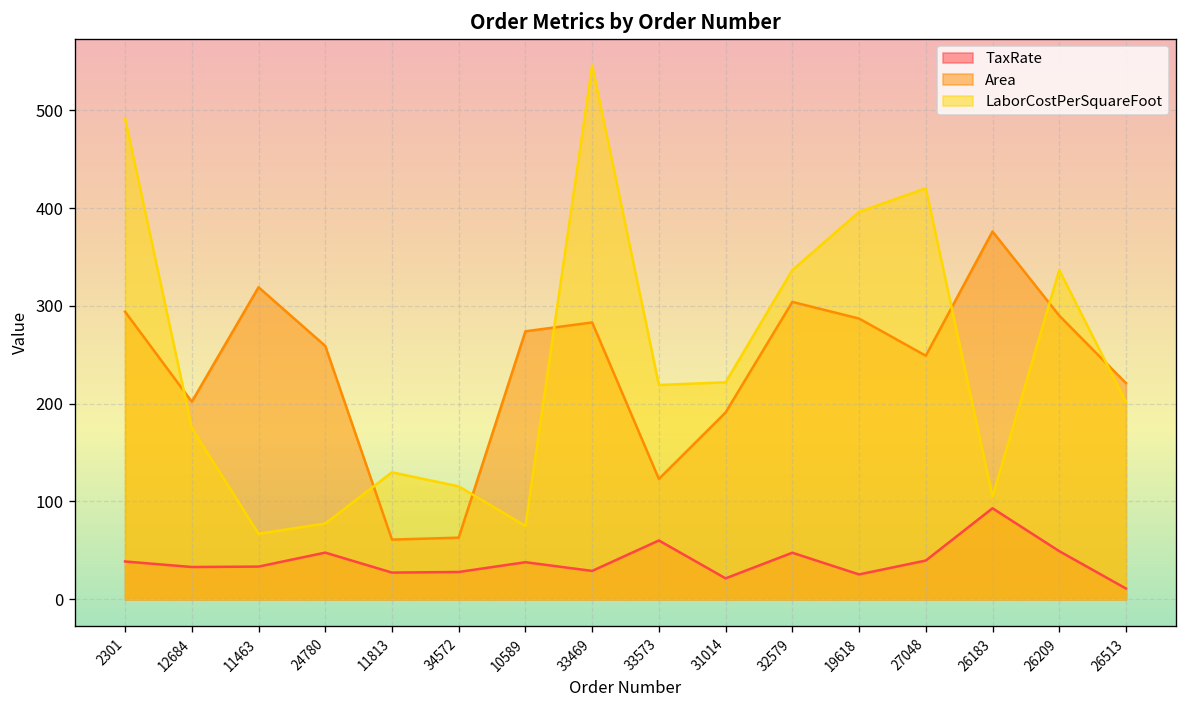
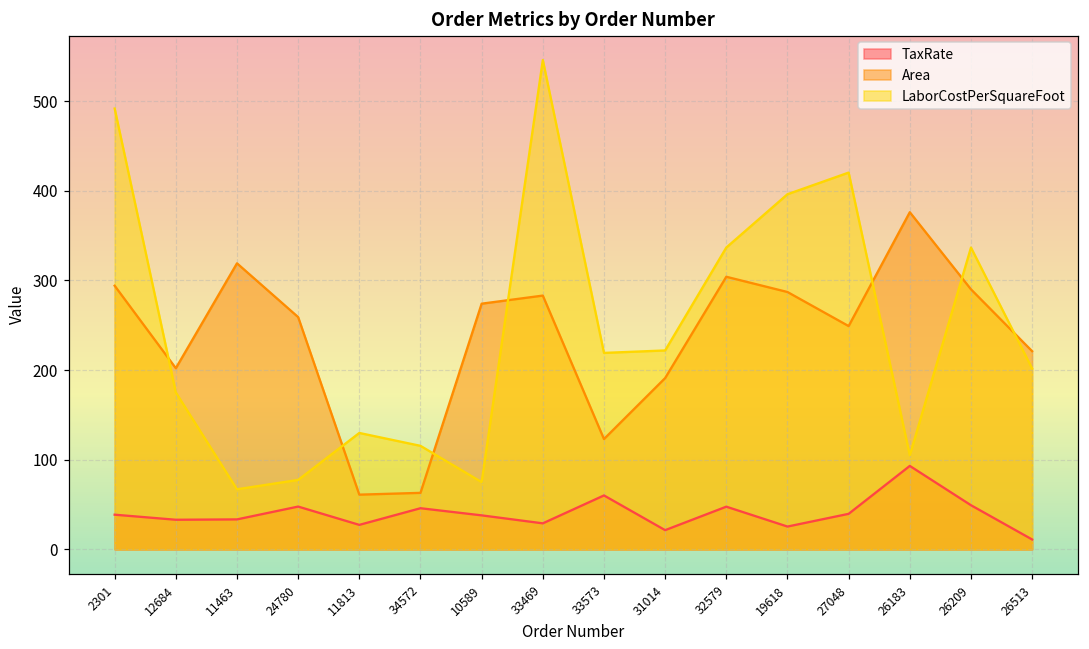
TaxRate, 34572: 30 -> 50
